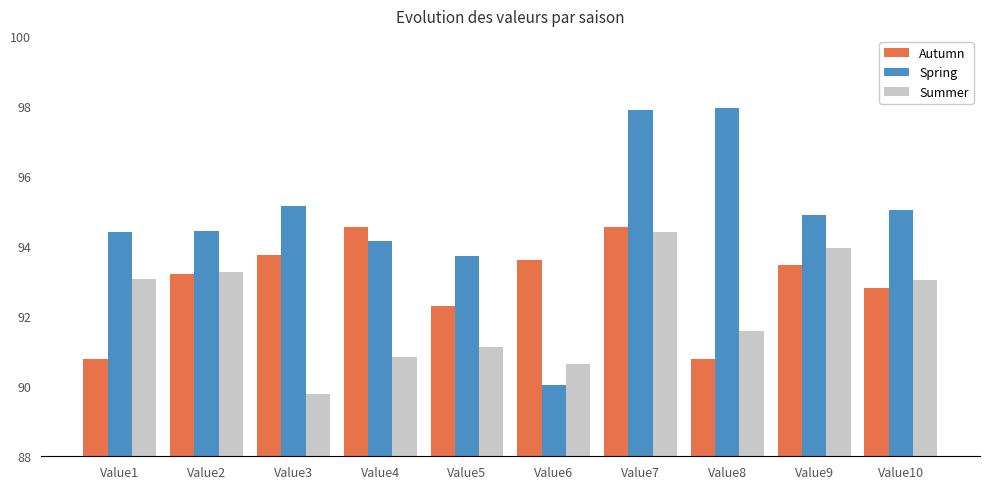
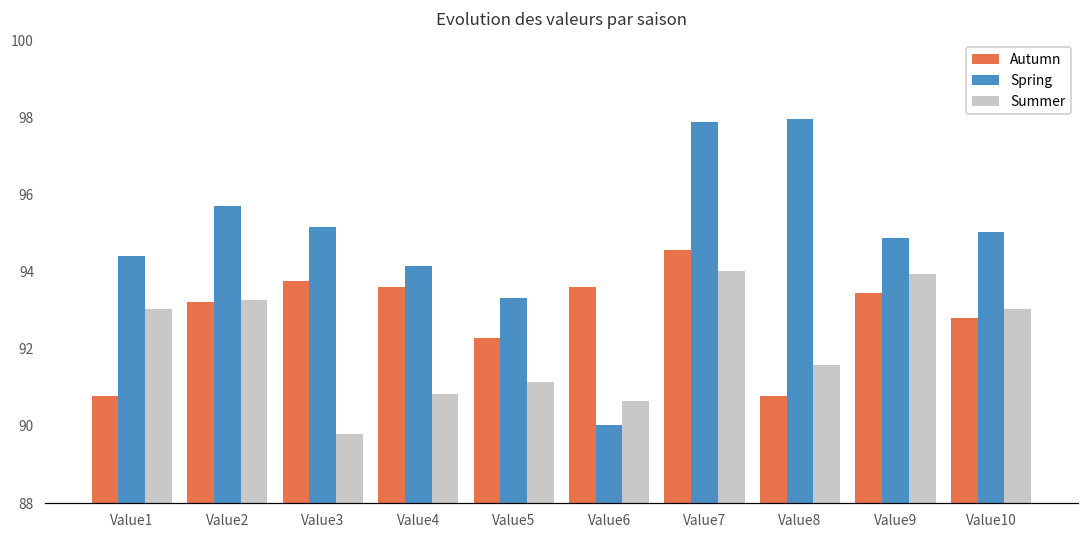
Spring, Value2: 94.4 -> 95.7
Autumn, Value4: 94.6 -> 93.6
Spring, Value5: 93.7 -> 93.3
Summer, Value7: 94.4 -> 94.0
